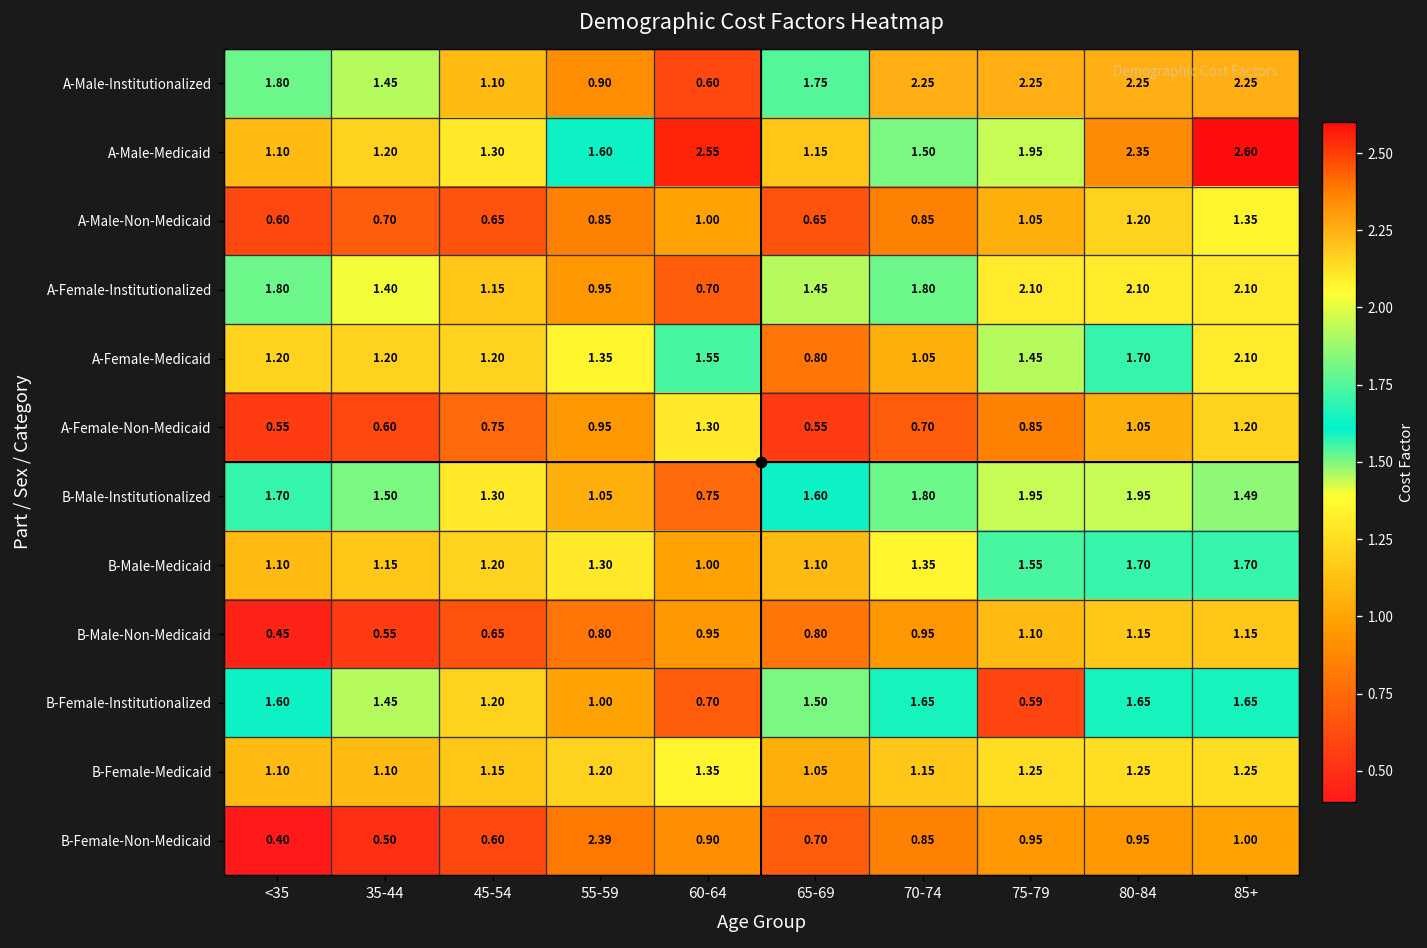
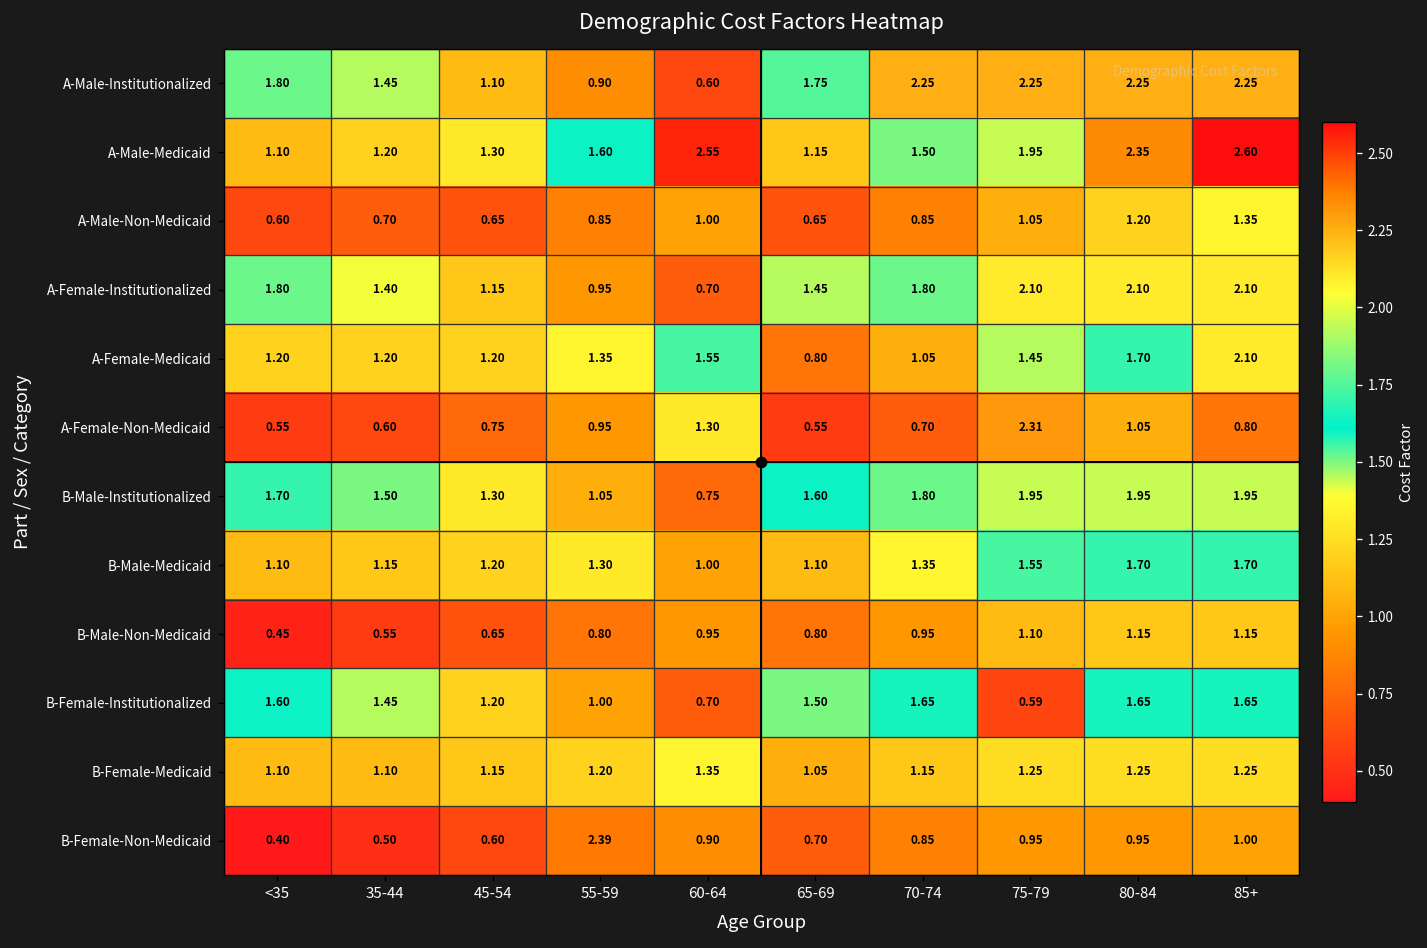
A-Female-Non-Medicaid, 75-79: 0.85 -> 2.31
A-Female-Non-Medicaid, 85+: 1.20 -> 0.80
B-Male-Institutionalized, 85+: 1.49 -> 1.95
